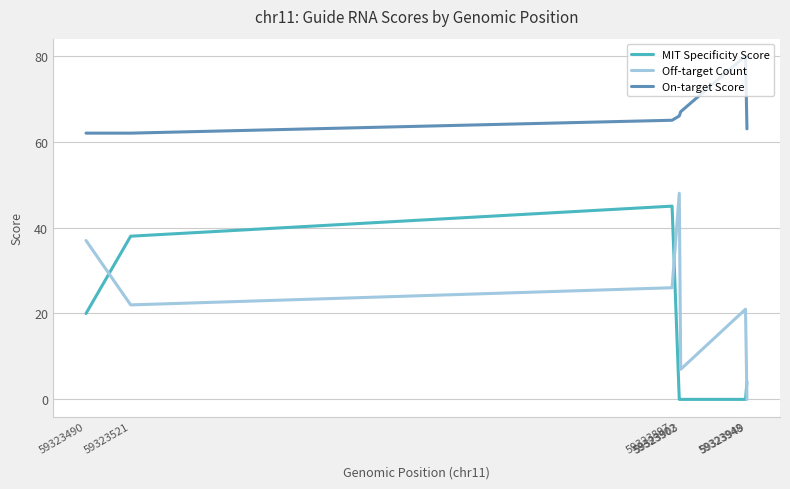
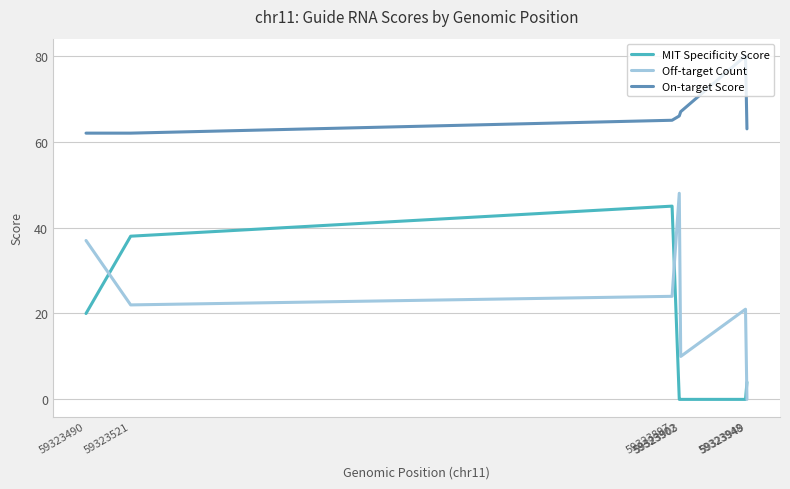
Off-target Count, 59323897: 26 -> 24
Off-target Count, 59323903: 7 -> 10
